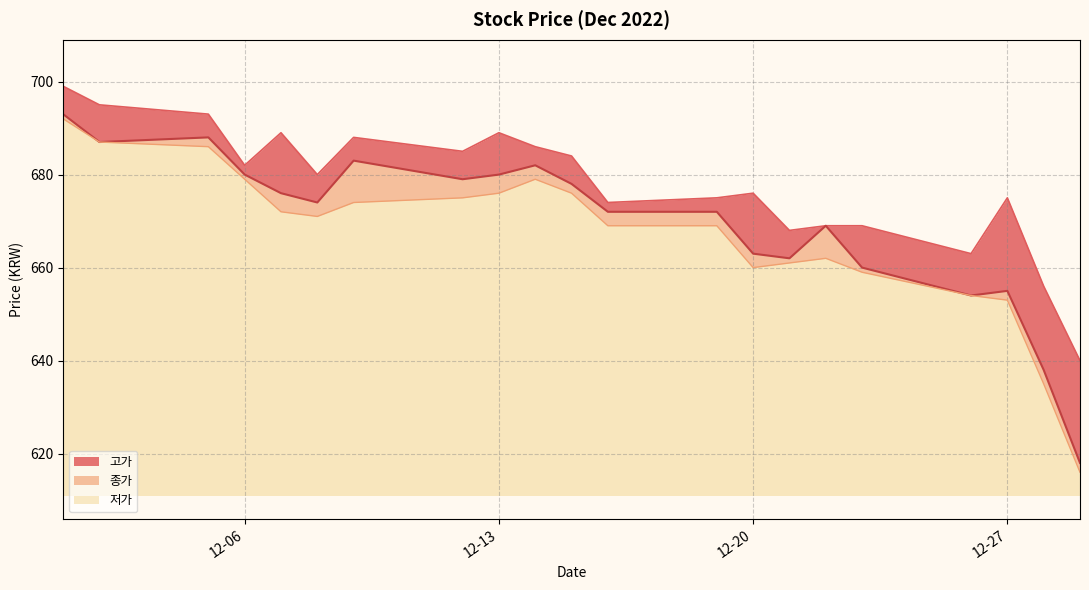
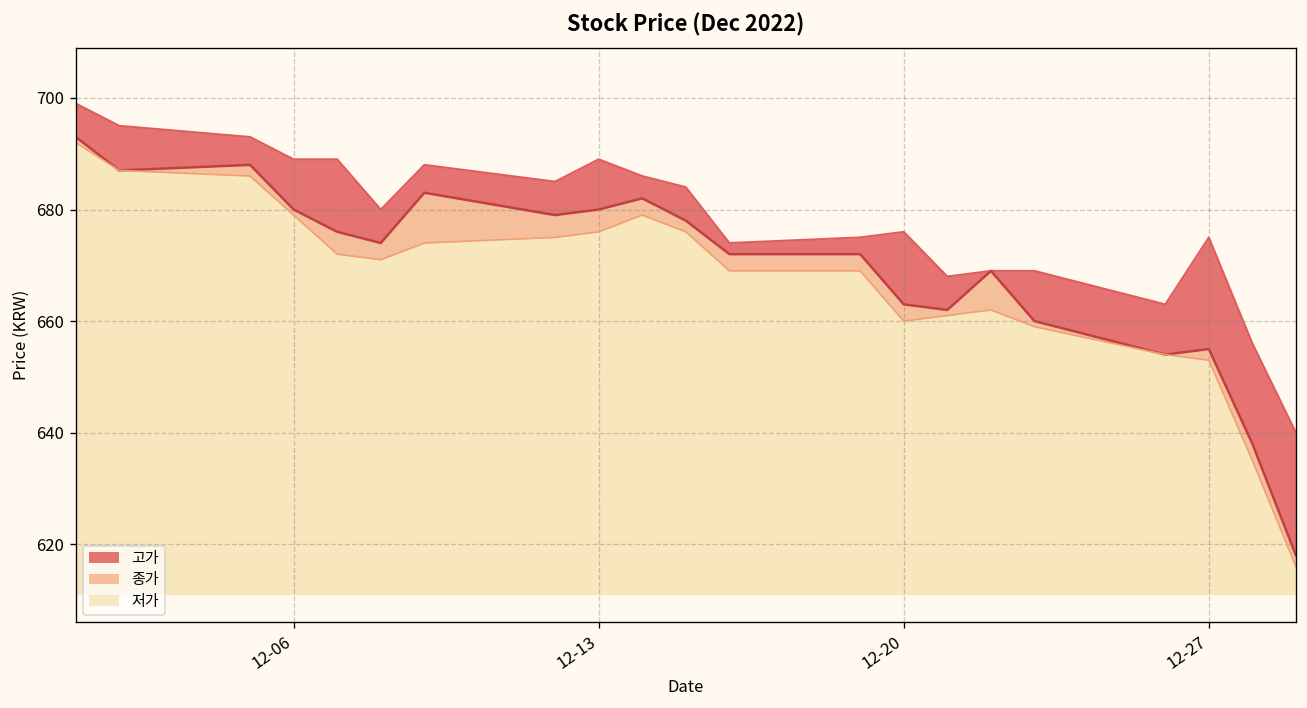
고가, 12-06: 682 -> 689
